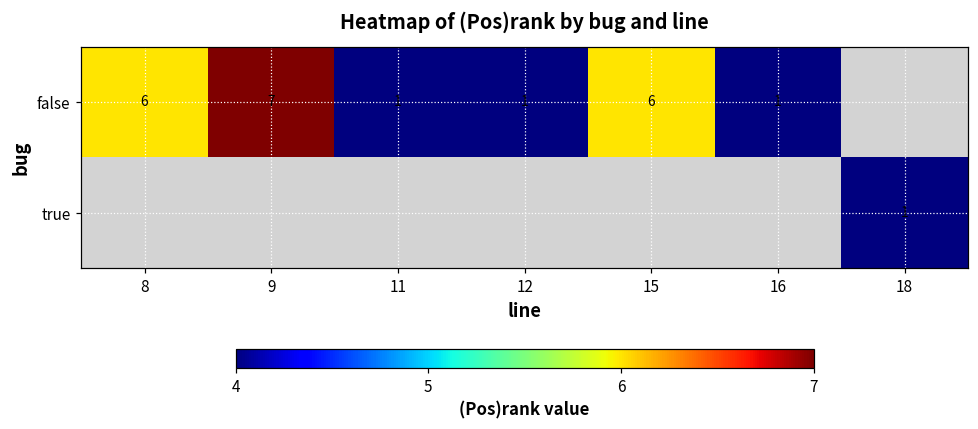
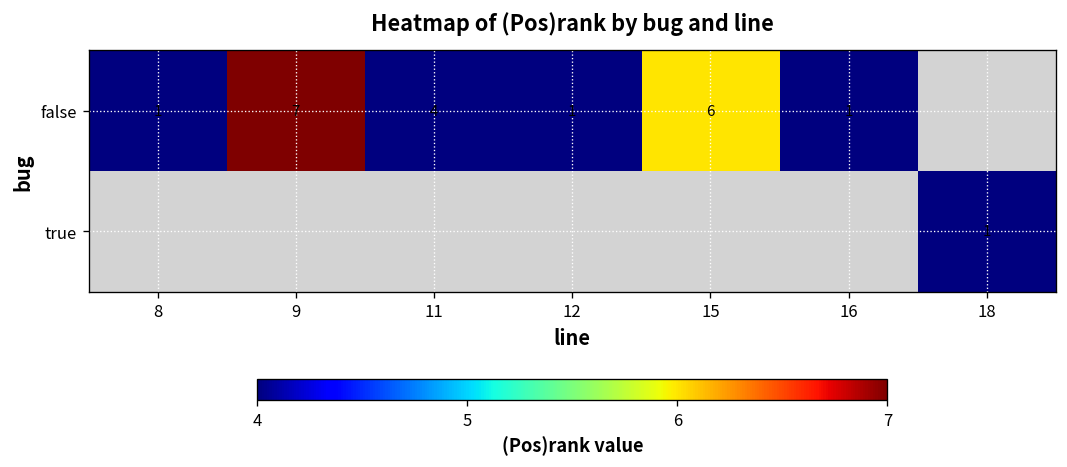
false, 8: 6 -> 1
false, 11: 1 -> 4
